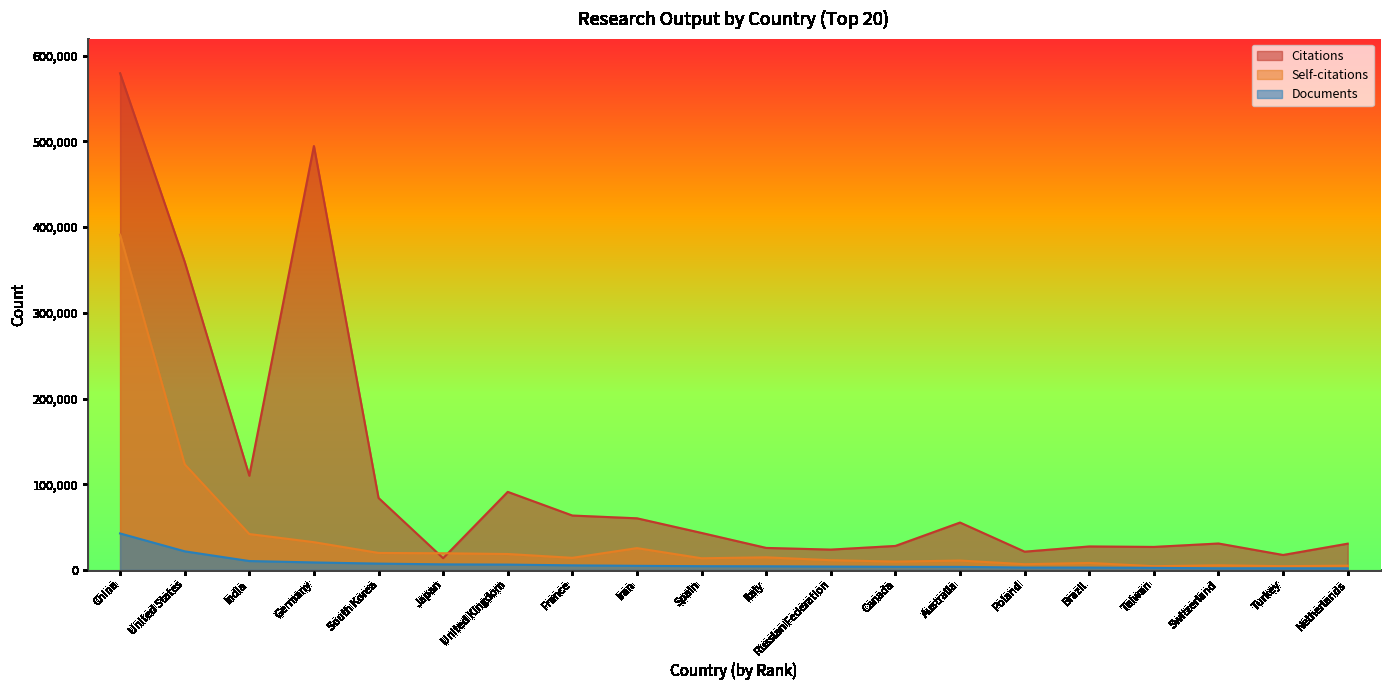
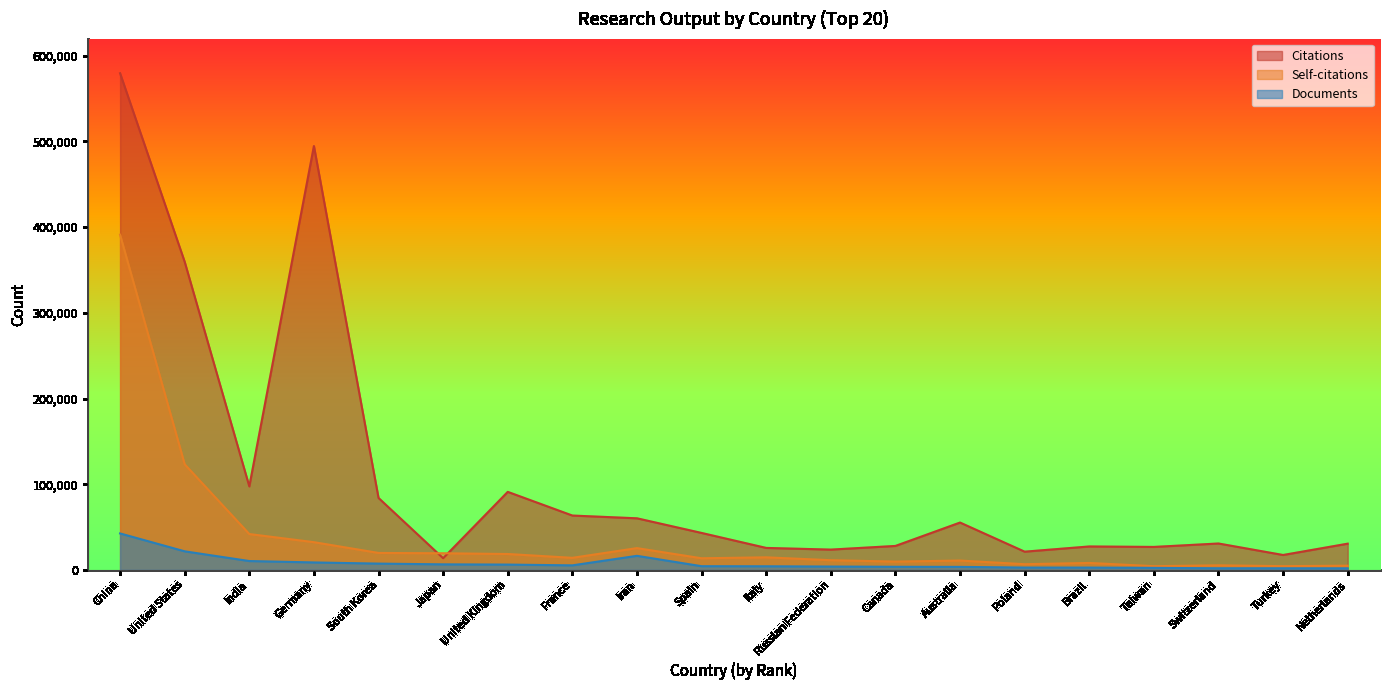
Citations, India: 110,000 -> 100,000
Documents, Iran: 0 -> 20,000
